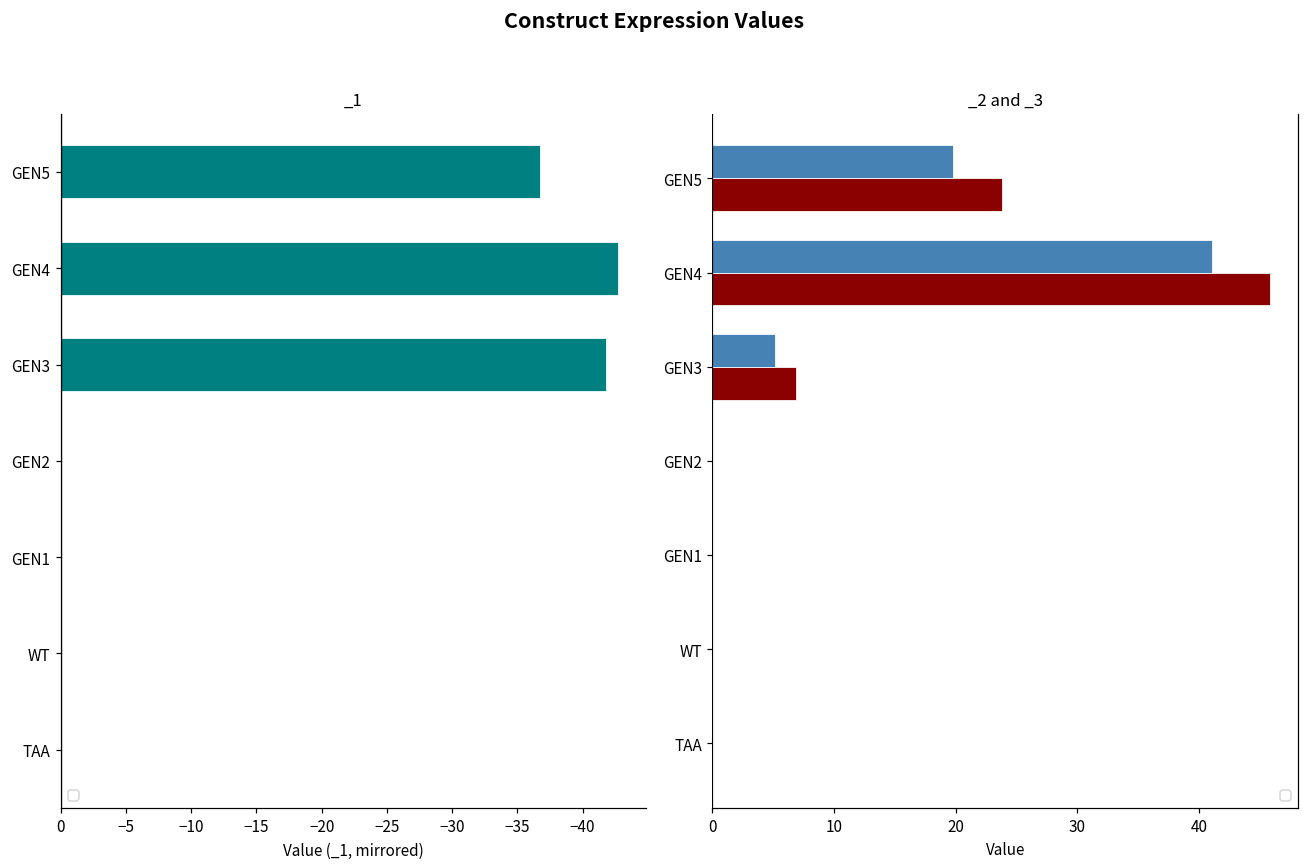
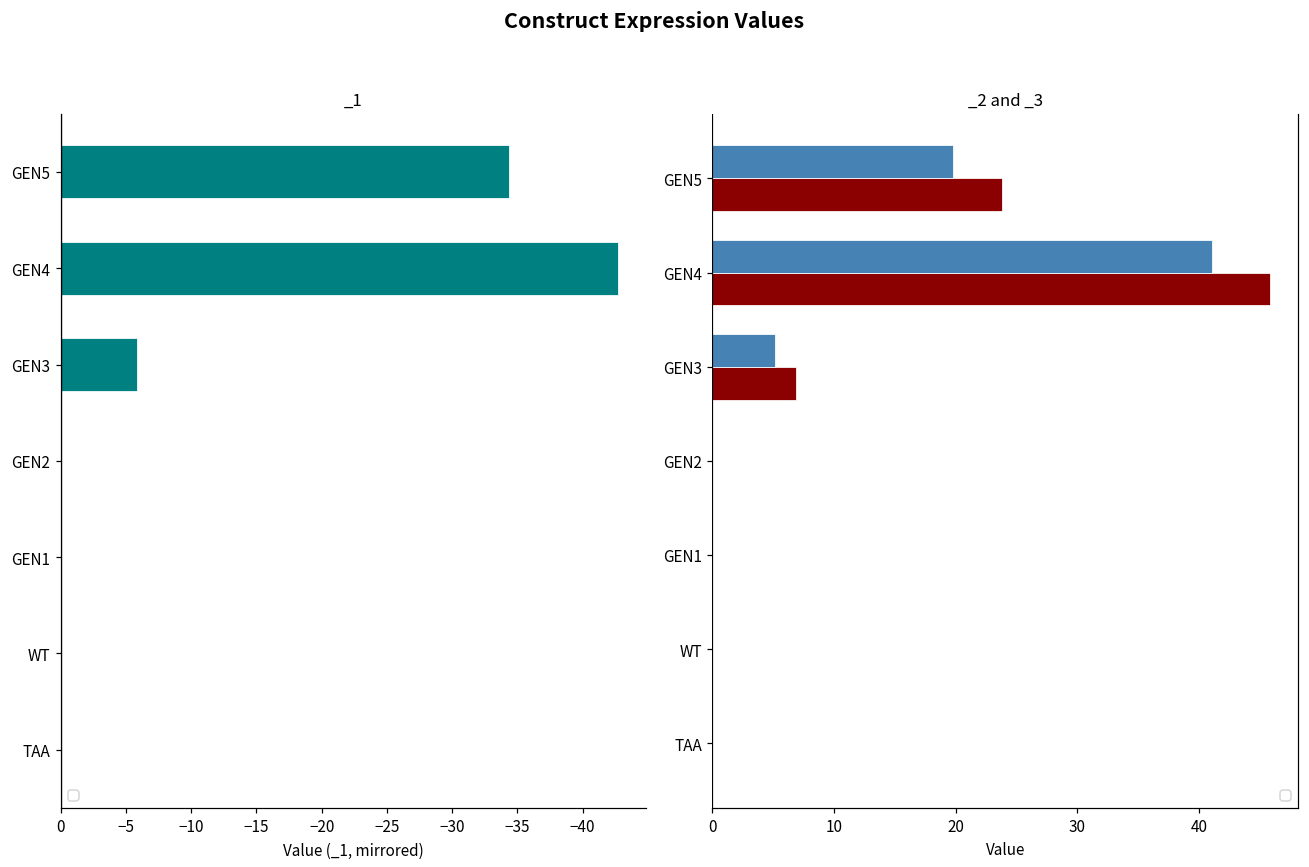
_1, GEN5: -36.8 -> -34.4
_1, GEN3: -41.8 -> -5.8
